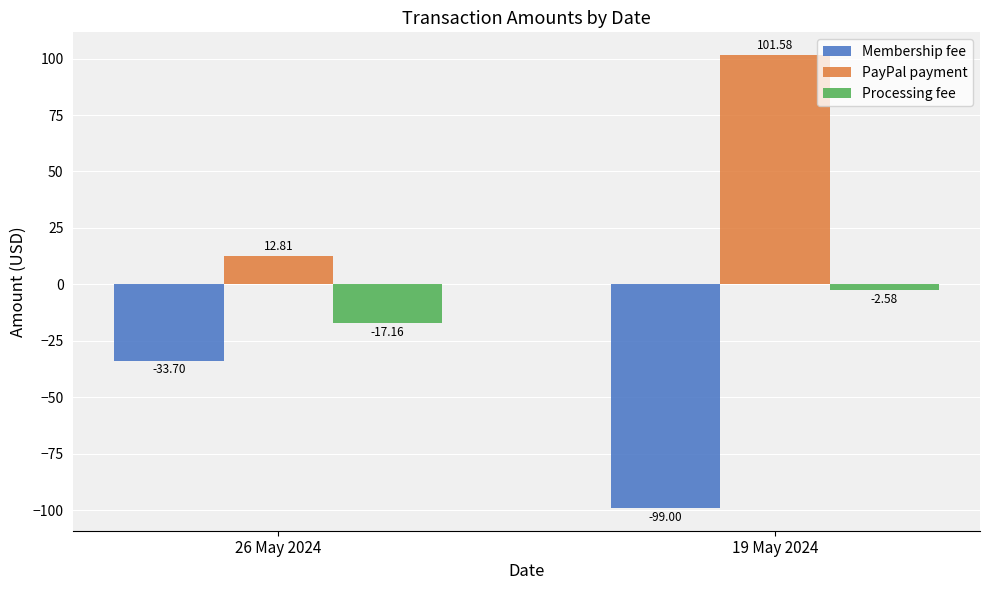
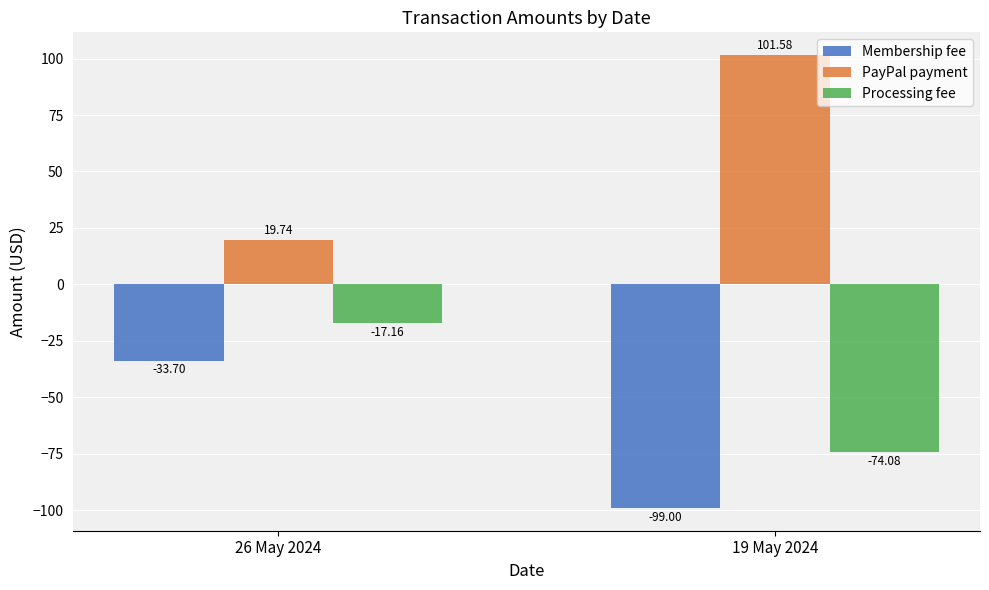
PayPal payment, 26 May 2024: 12.81 -> 19.74
Processing fee, 19 May 2024: -2.58 -> -74.08
